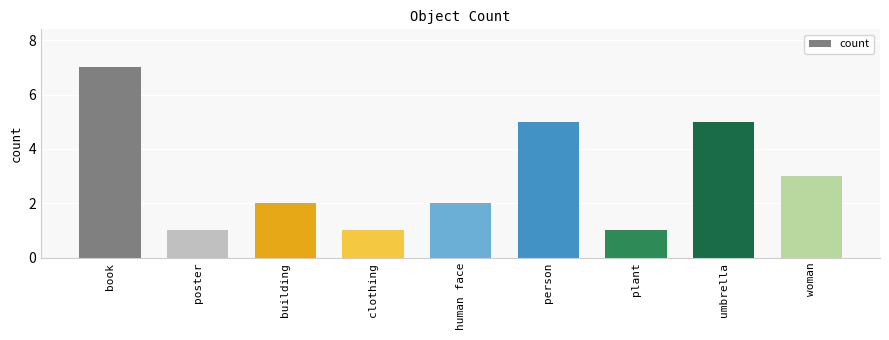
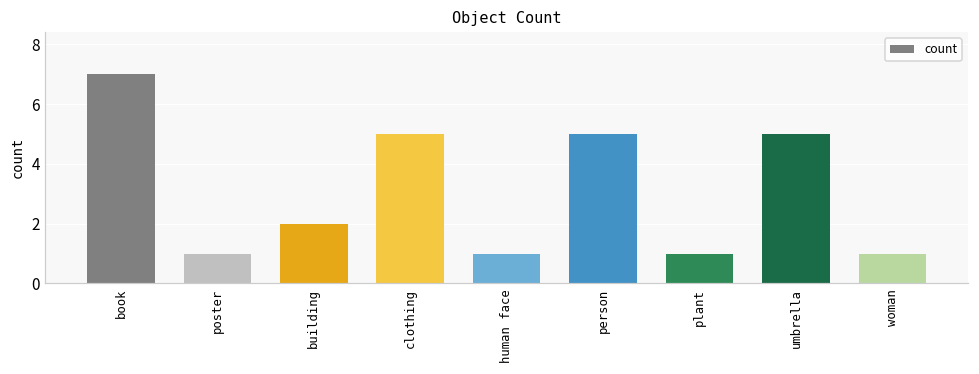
clothing: 1 -> 5
human face: 2 -> 1
woman: 3 -> 1
